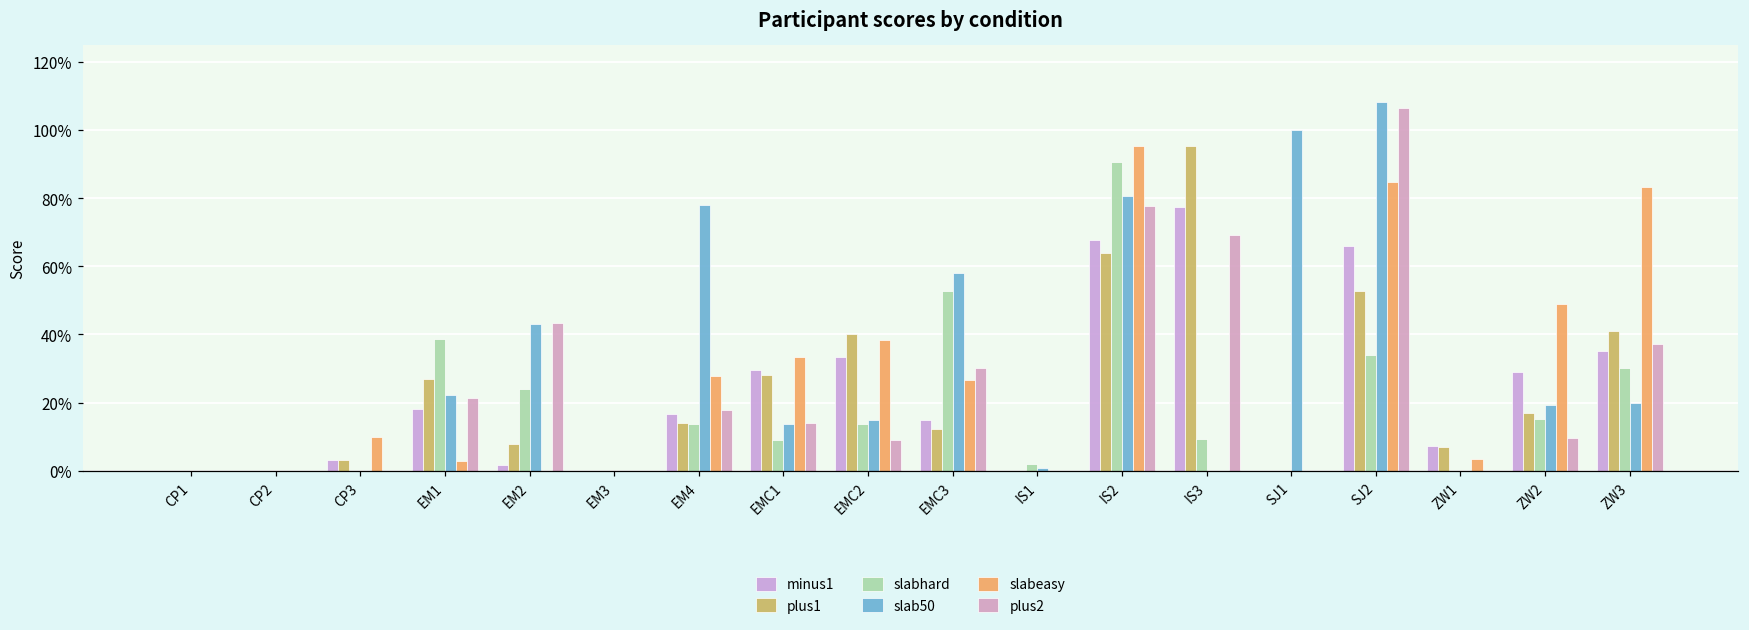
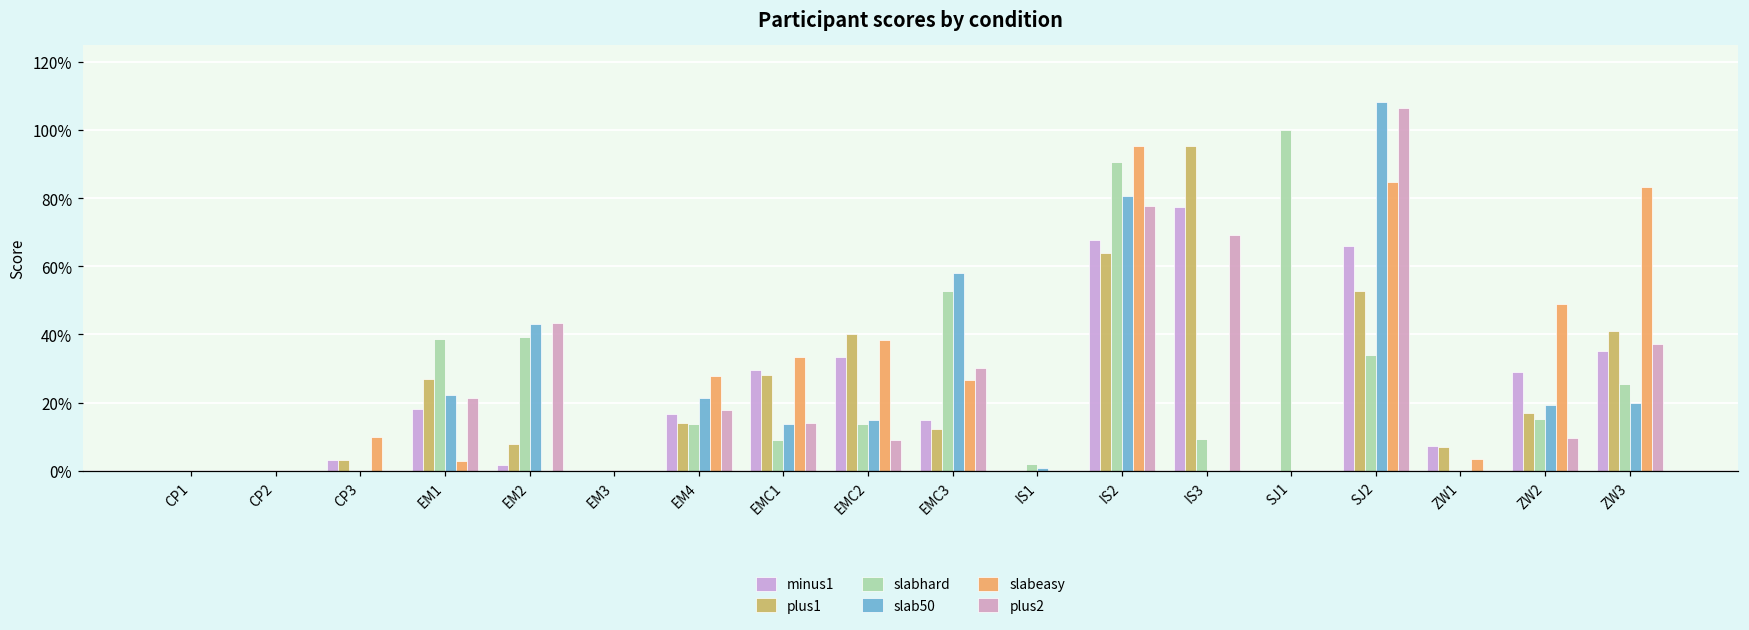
slabhard, EM2: 24% -> 39%
slab50, EM4: 78% -> 21%
slabhard, SJ1: 0% -> 100%
slab50, SJ1: 100% -> 0%
slabhard, ZW3: 30% -> 25%
